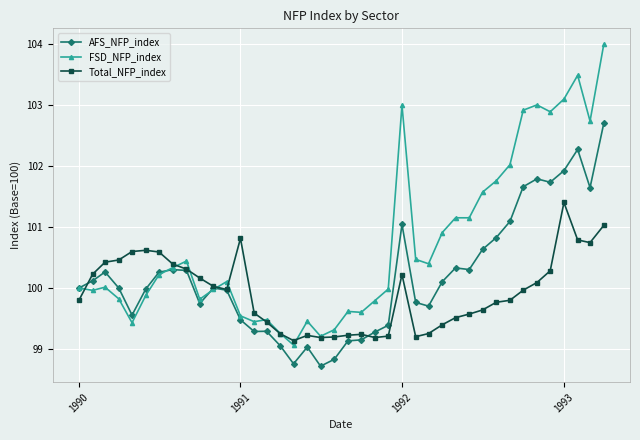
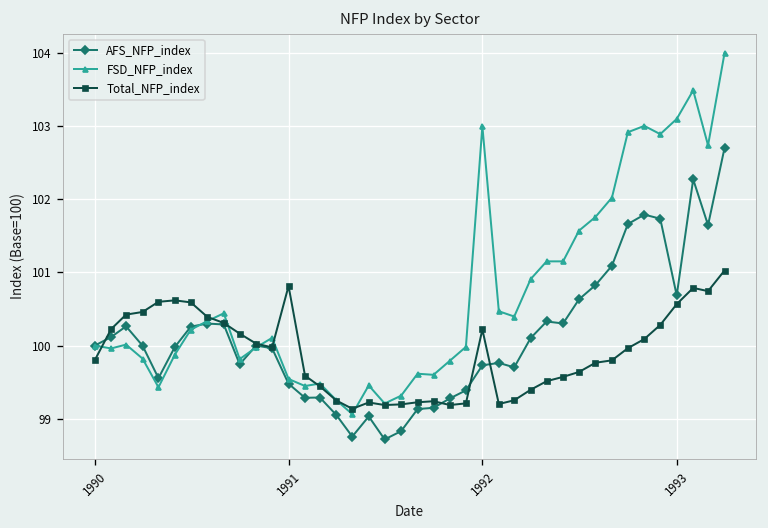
AFS_NFP_index, 1992: 101.0 -> 99.7
AFS_NFP_index, 1993: 101.9 -> 100.7
Total_NFP_index, 1993: 101.4 -> 100.6
